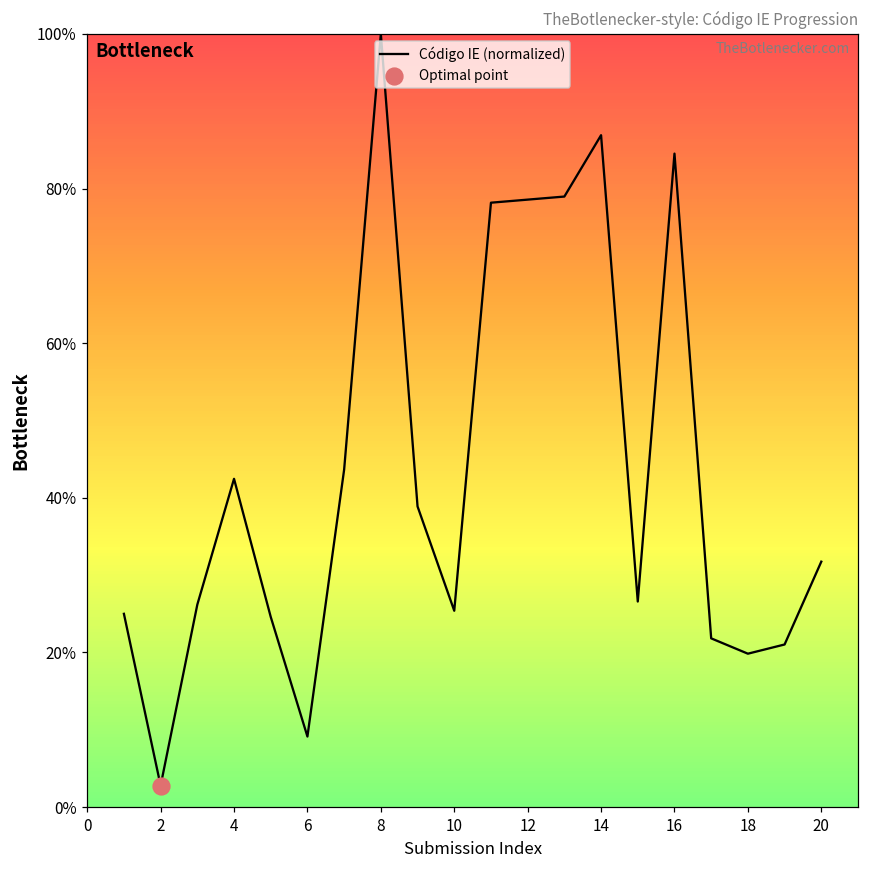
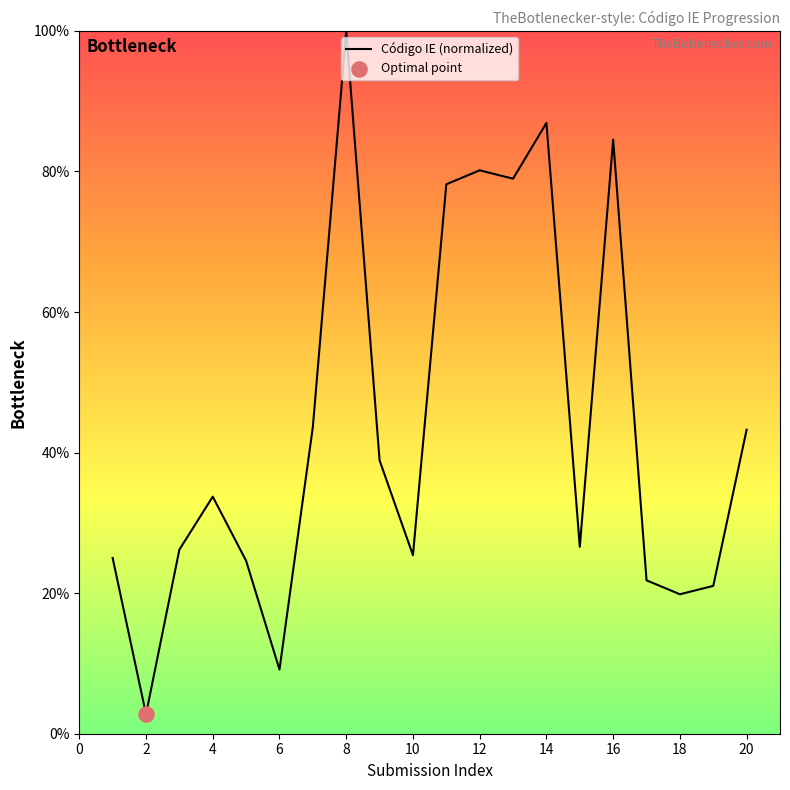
Código IE (normalized), 4: 42% -> 34%
Código IE (normalized), 12: 79% -> 80%
Código IE (normalized), 20: 32% -> 43%
